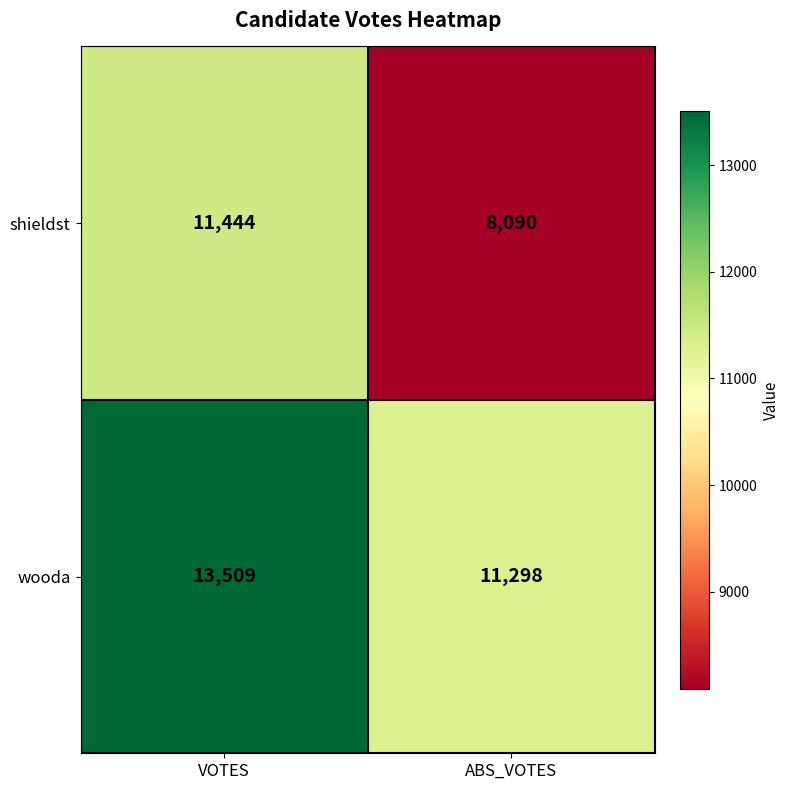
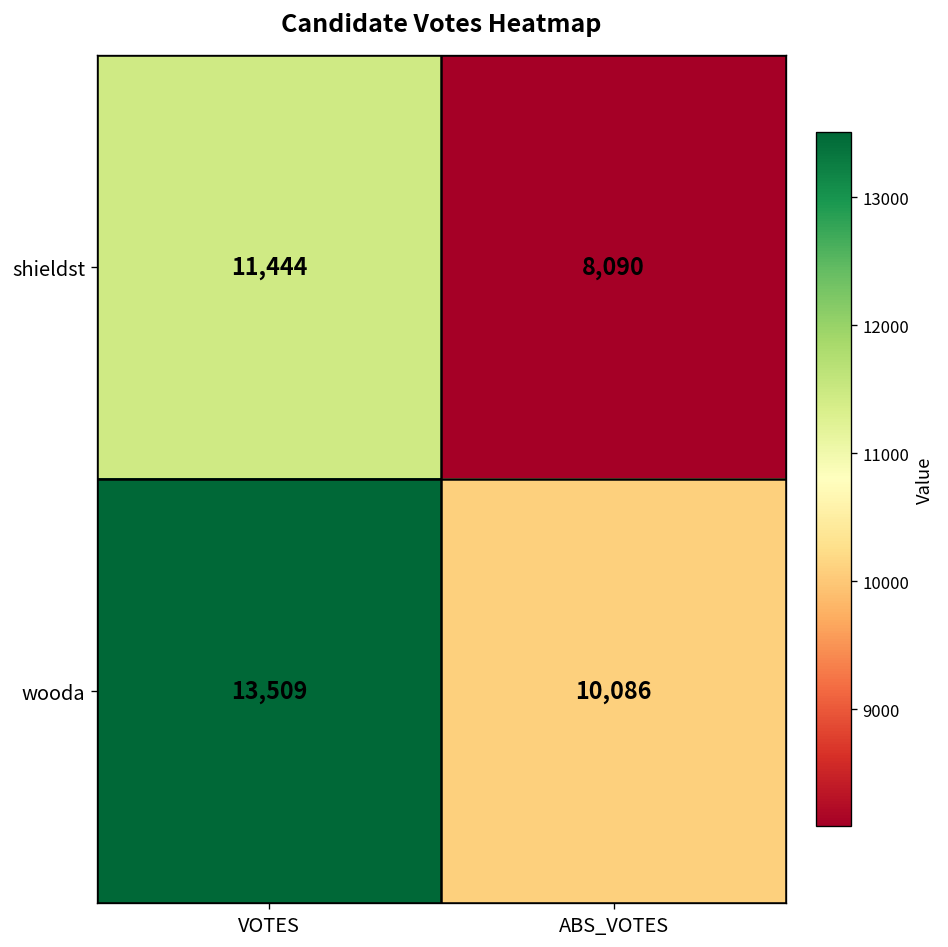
wooda, ABS_VOTES: 11,298 -> 10,086
